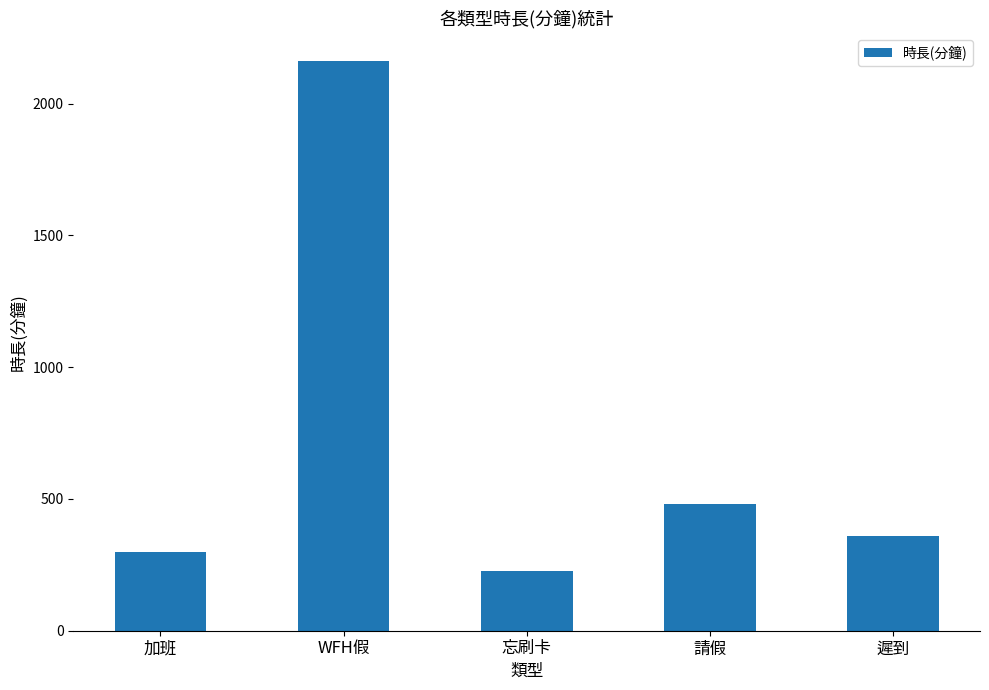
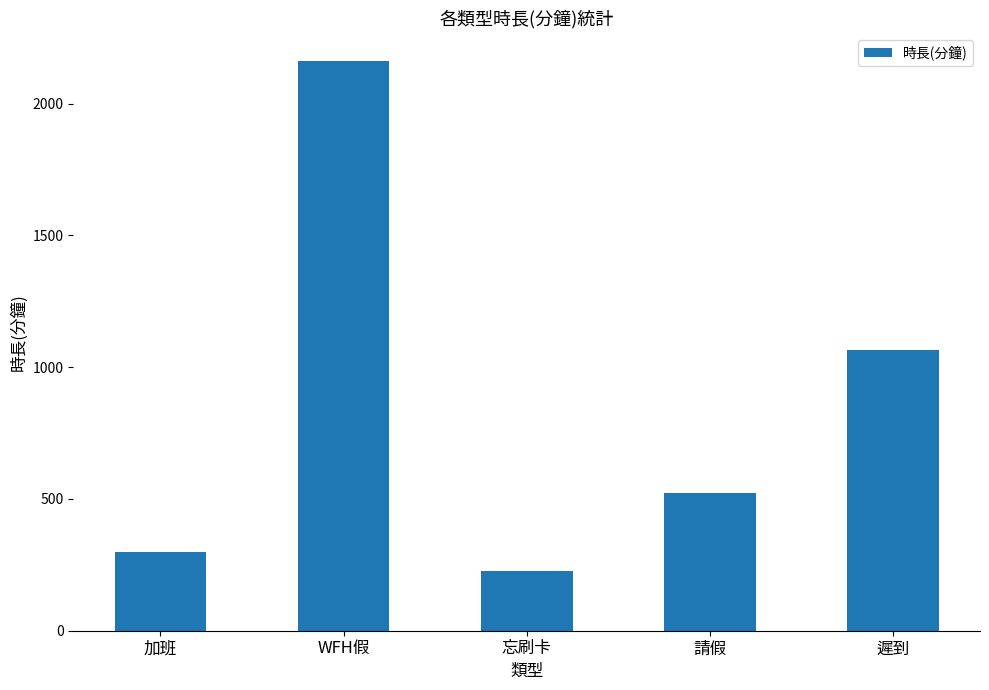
請假: 480 -> 520
遲到: 360 -> 1060
